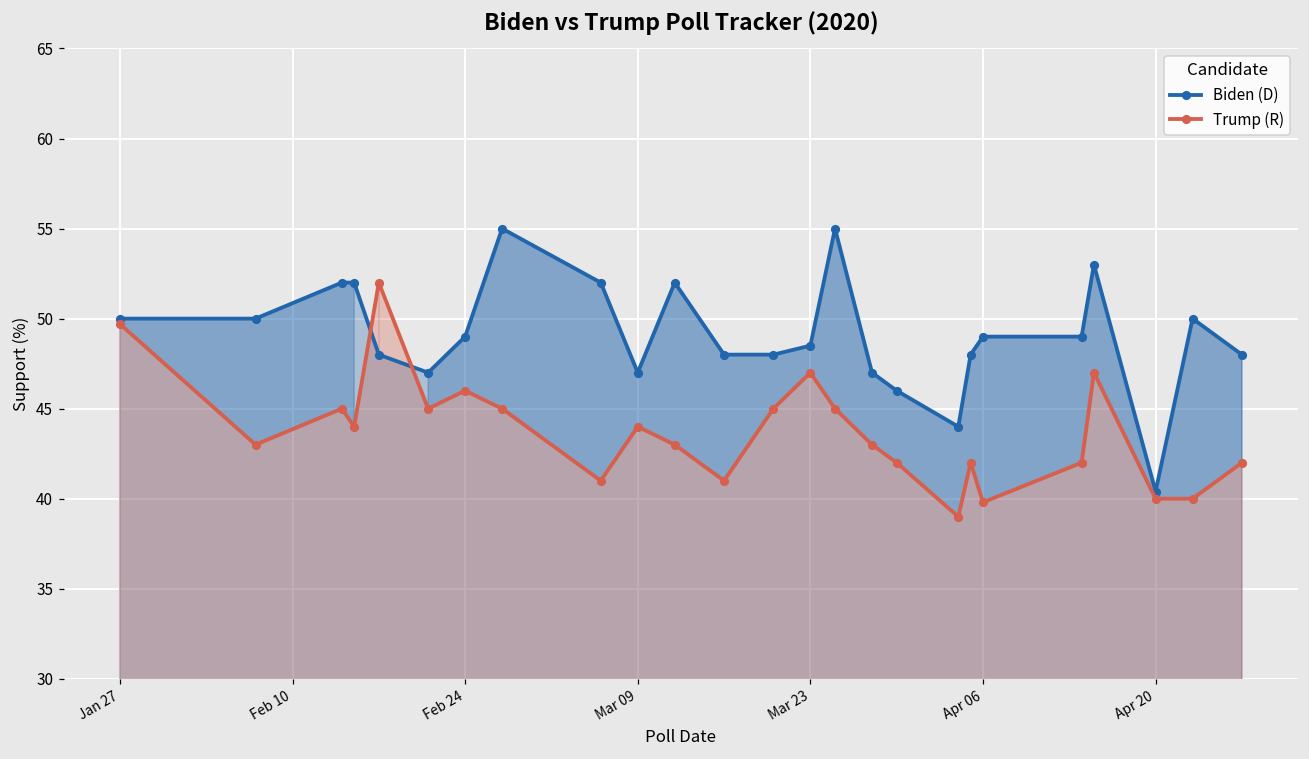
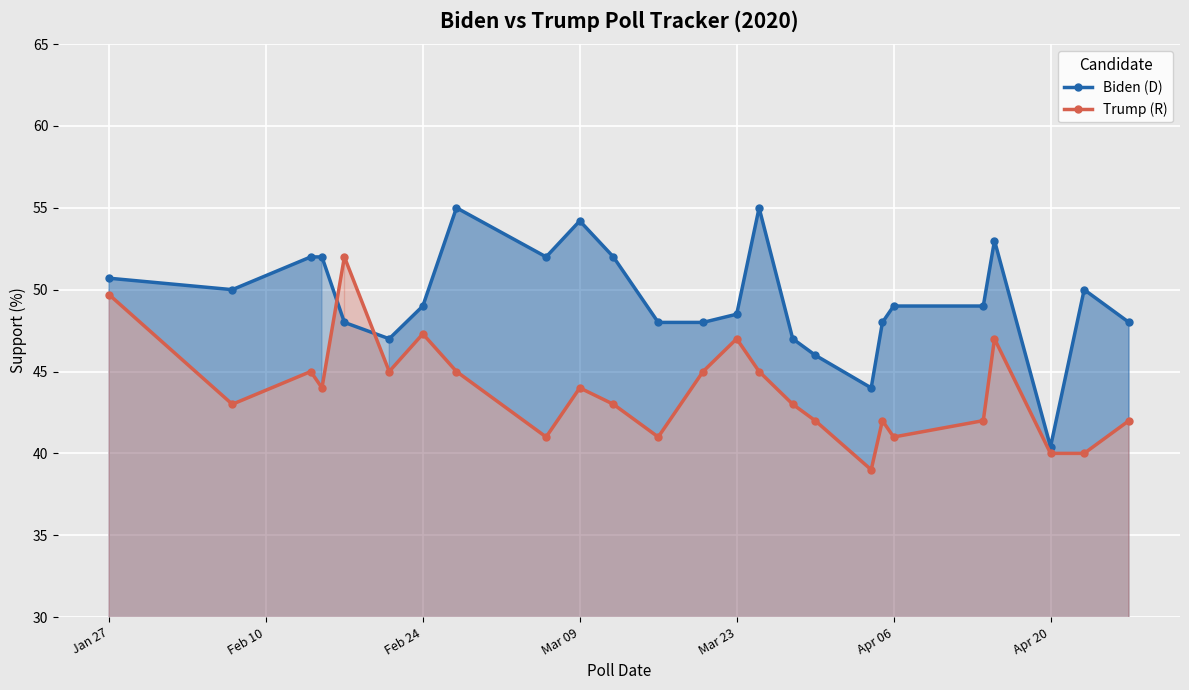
Biden (D), Jan 27: 50.0 -> 50.7
Trump (R), Feb 24: 46.0 -> 47.3
Biden (D), Mar 09: 47.0 -> 54.2
Trump (R), Apr 06: 39.8 -> 41.0
